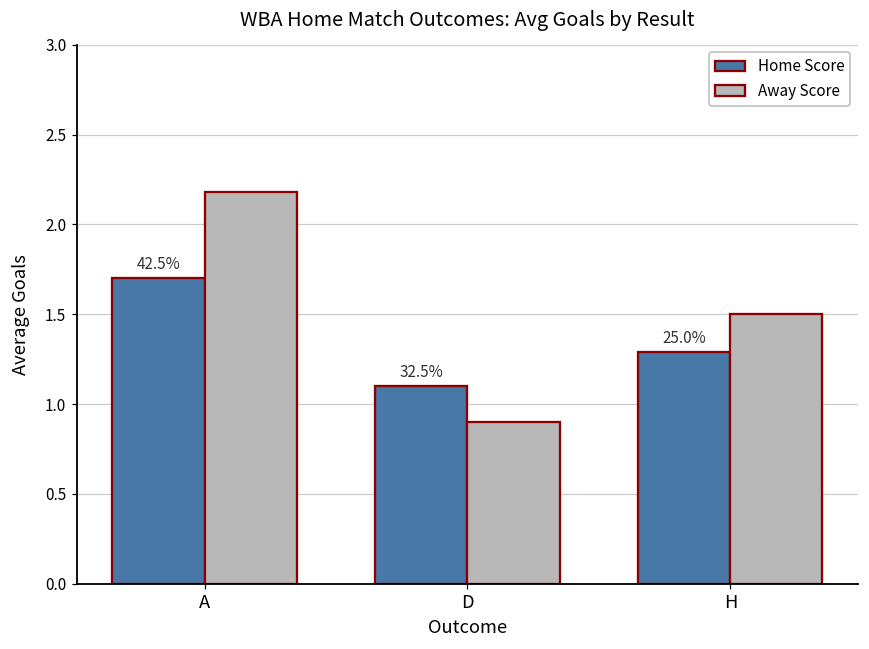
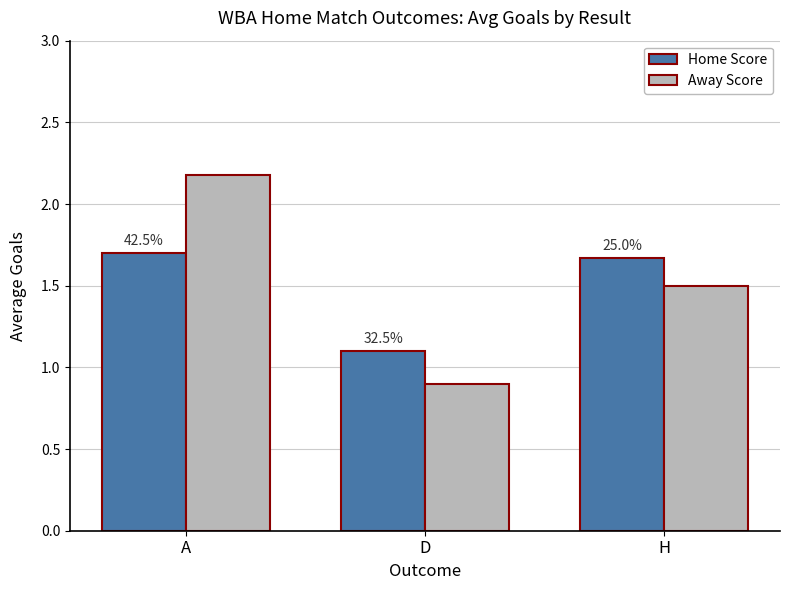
Home Score, H: 1.29 -> 1.67
